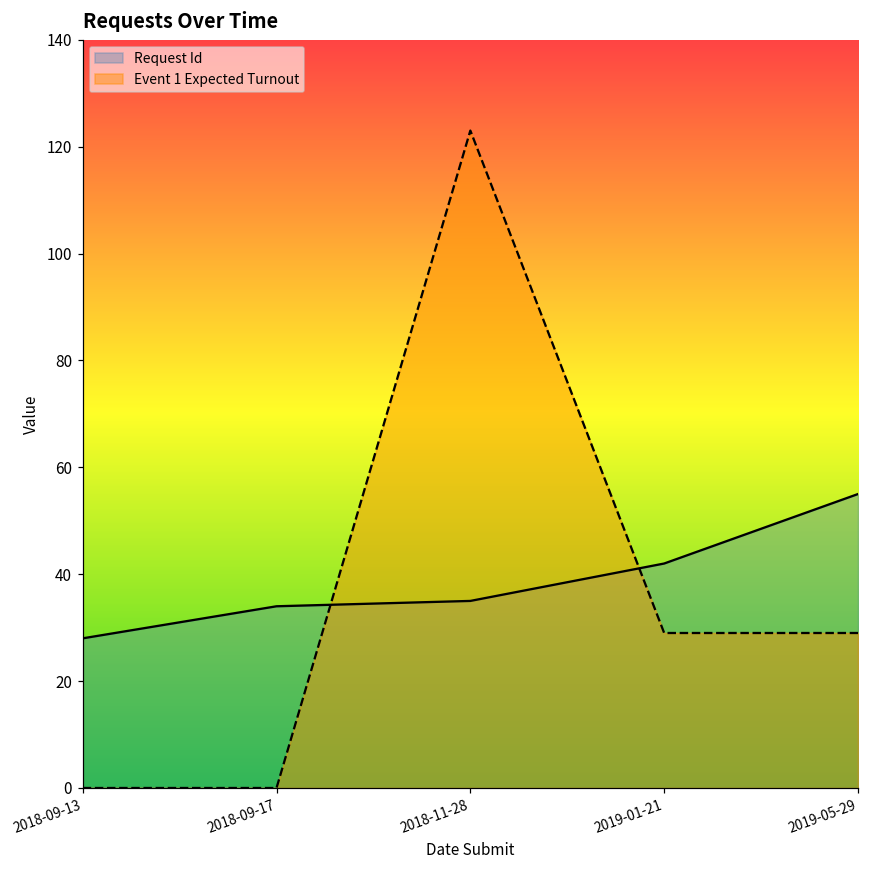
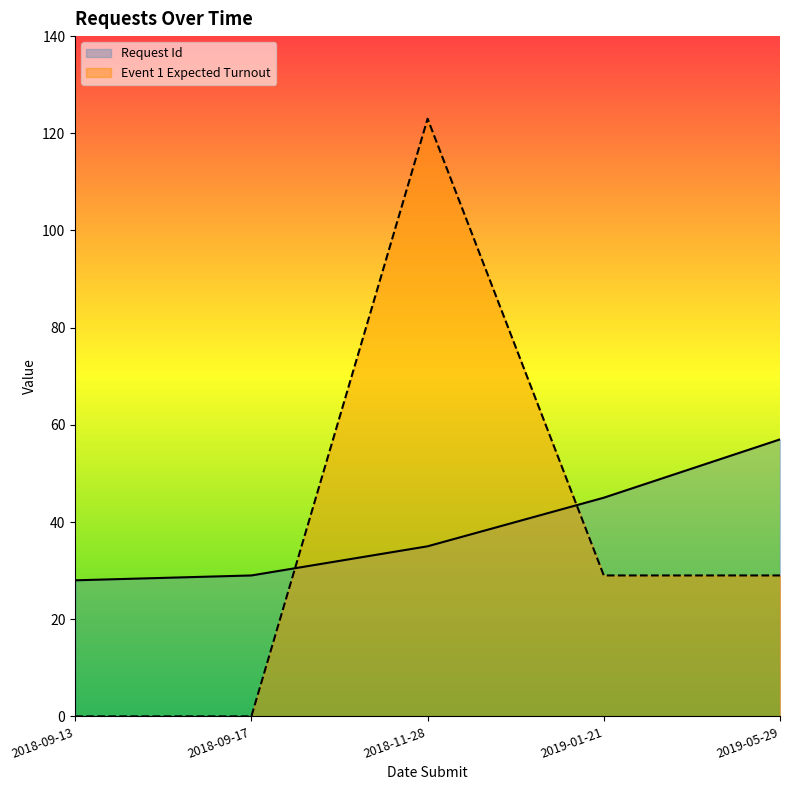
Request Id, 2018-09-17: 34 -> 29
Request Id, 2019-01-21: 42 -> 45
Request Id, 2019-05-29: 55 -> 57
